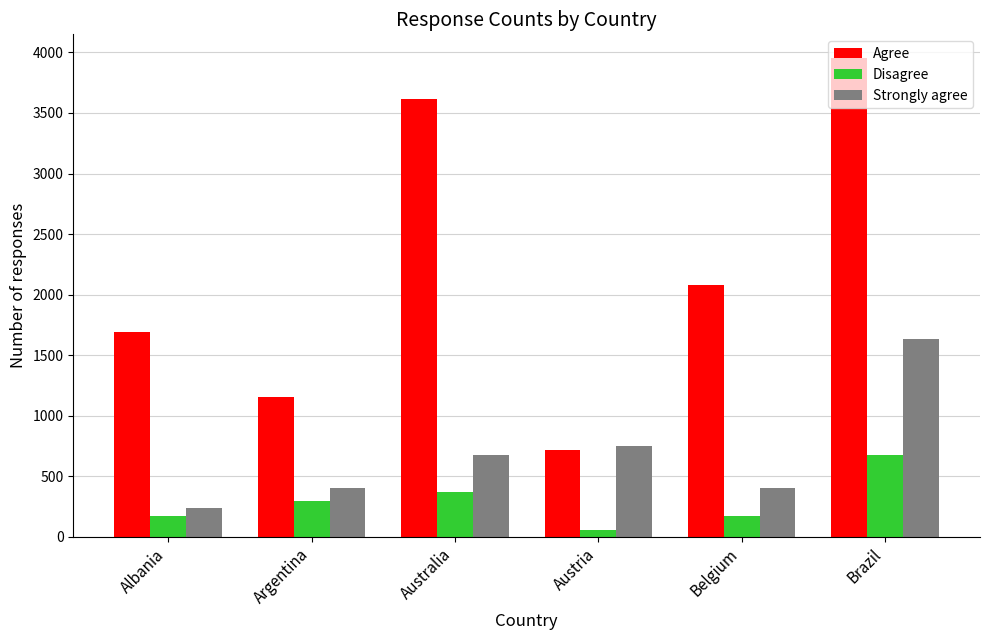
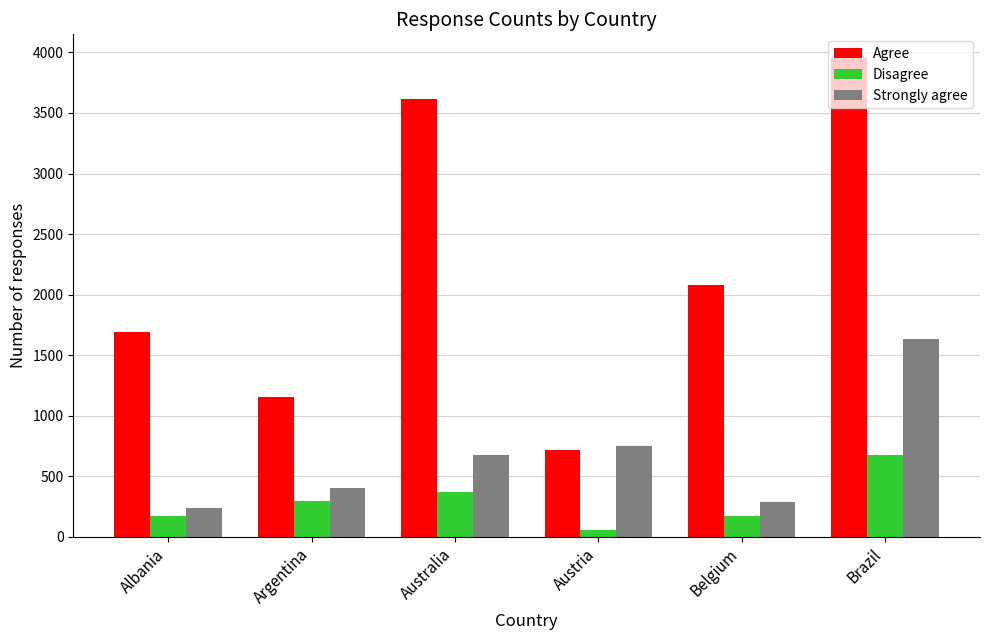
Strongly agree, Belgium: 400 -> 290
